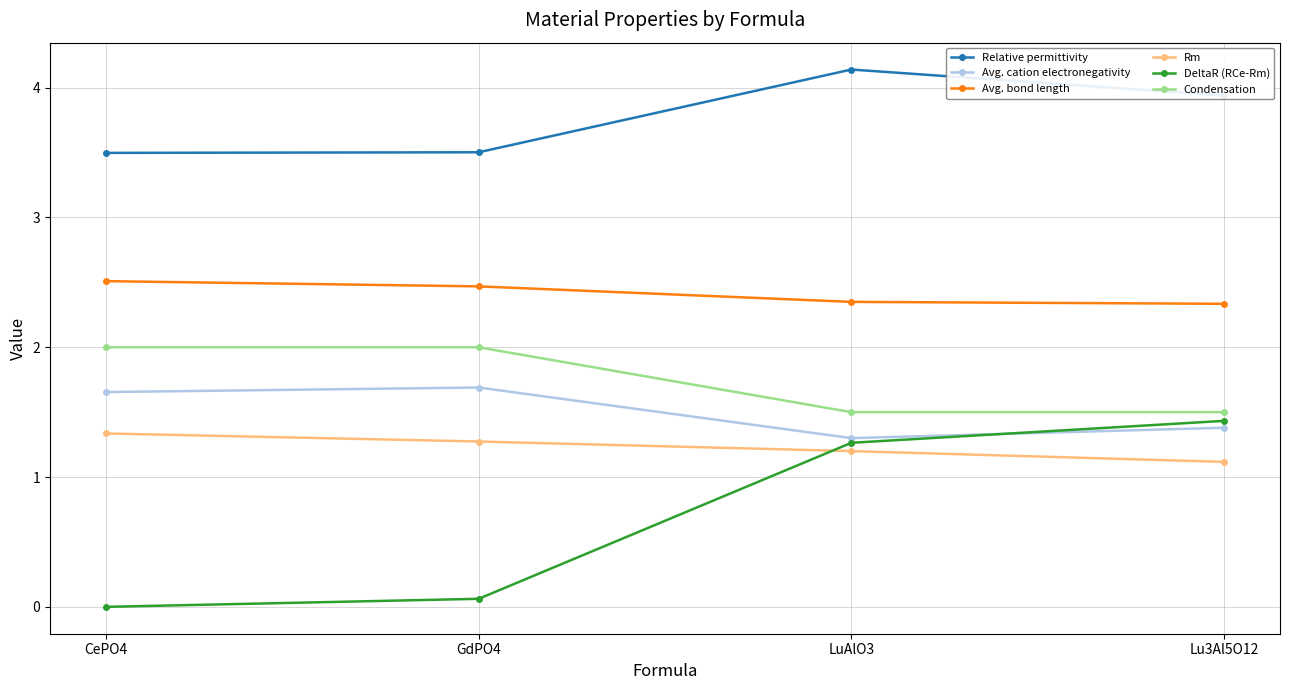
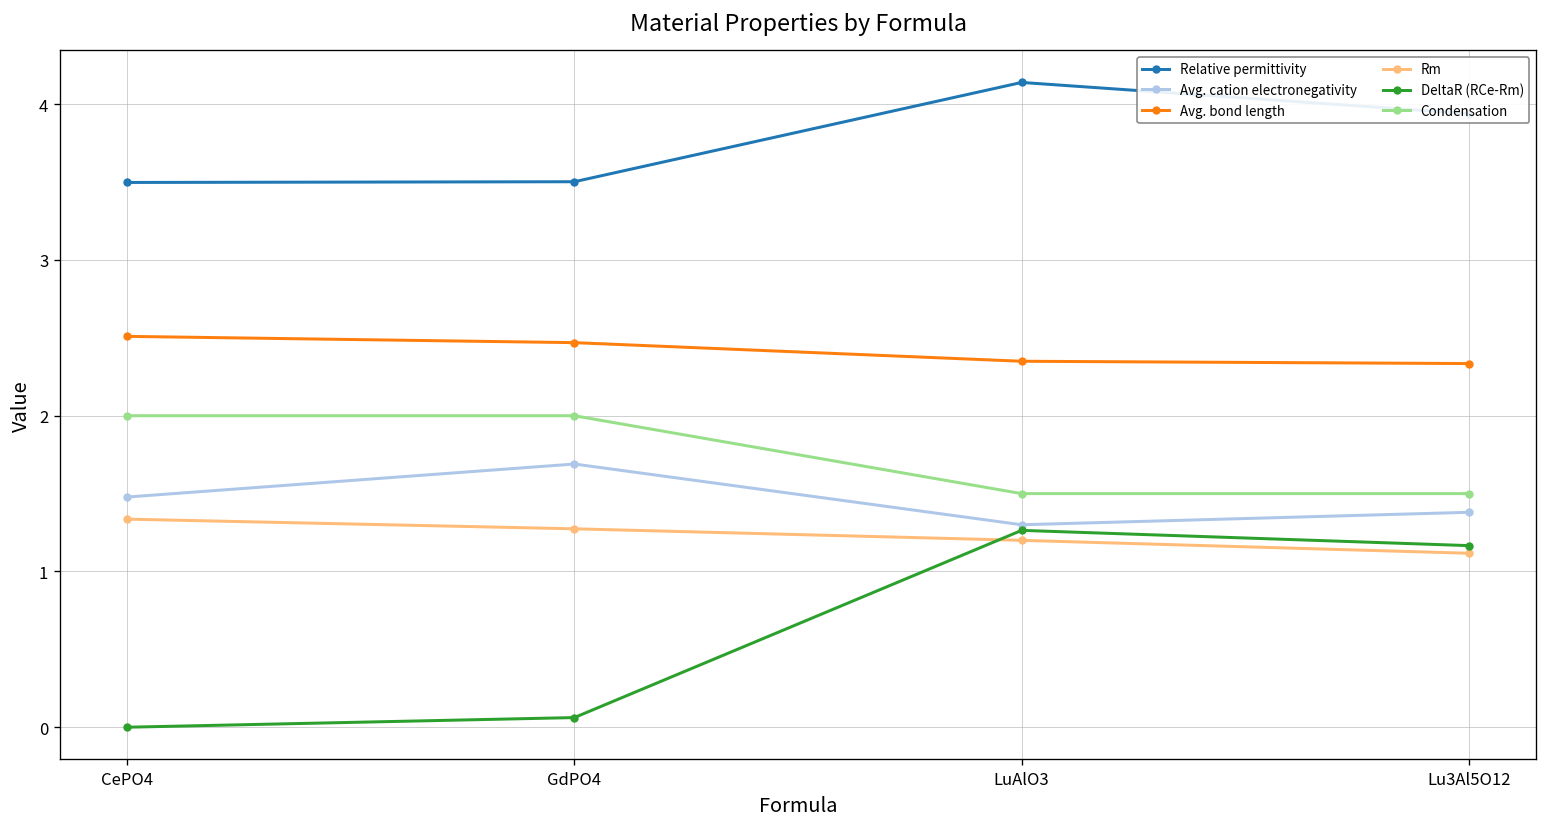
Avg. cation electronegativity, CePO4: 1.66 -> 1.48
DeltaR (RCe-Rm), Lu3Al5O12: 1.43 -> 1.17
